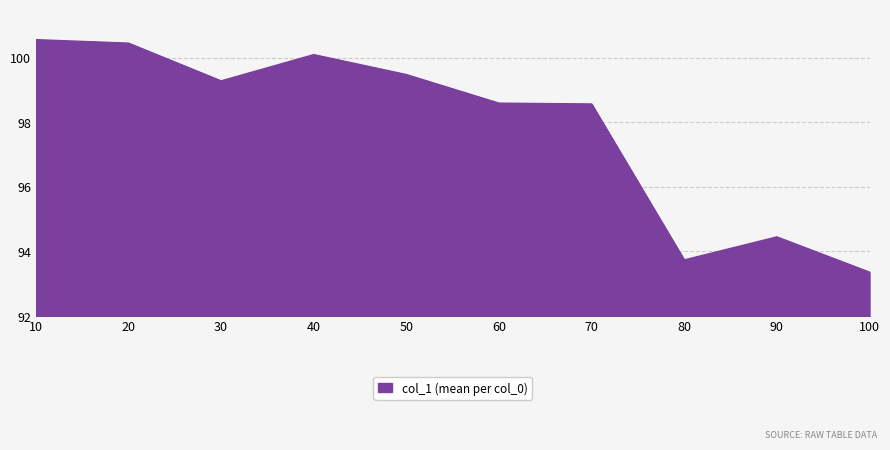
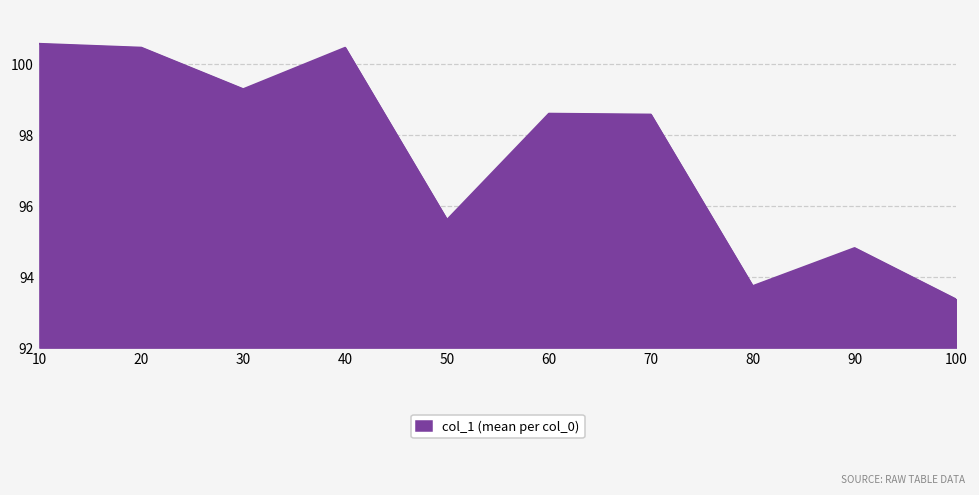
40: 100.1 -> 100.5
50: 99.5 -> 95.6
90: 94.4 -> 94.8
